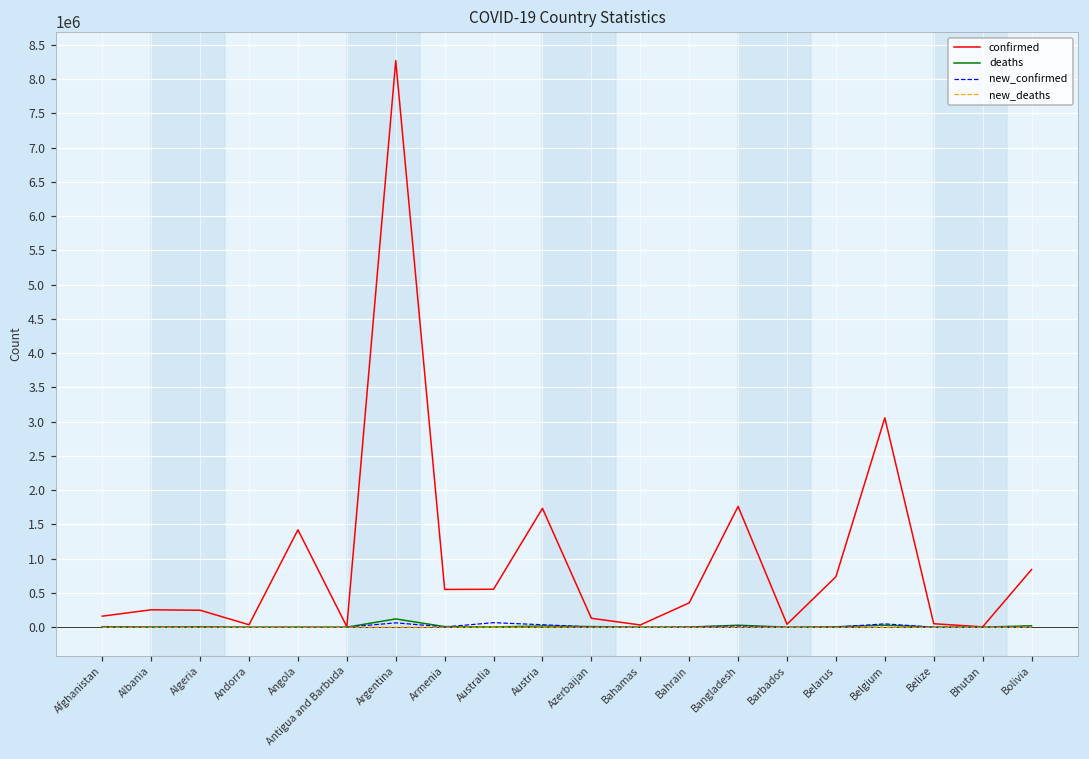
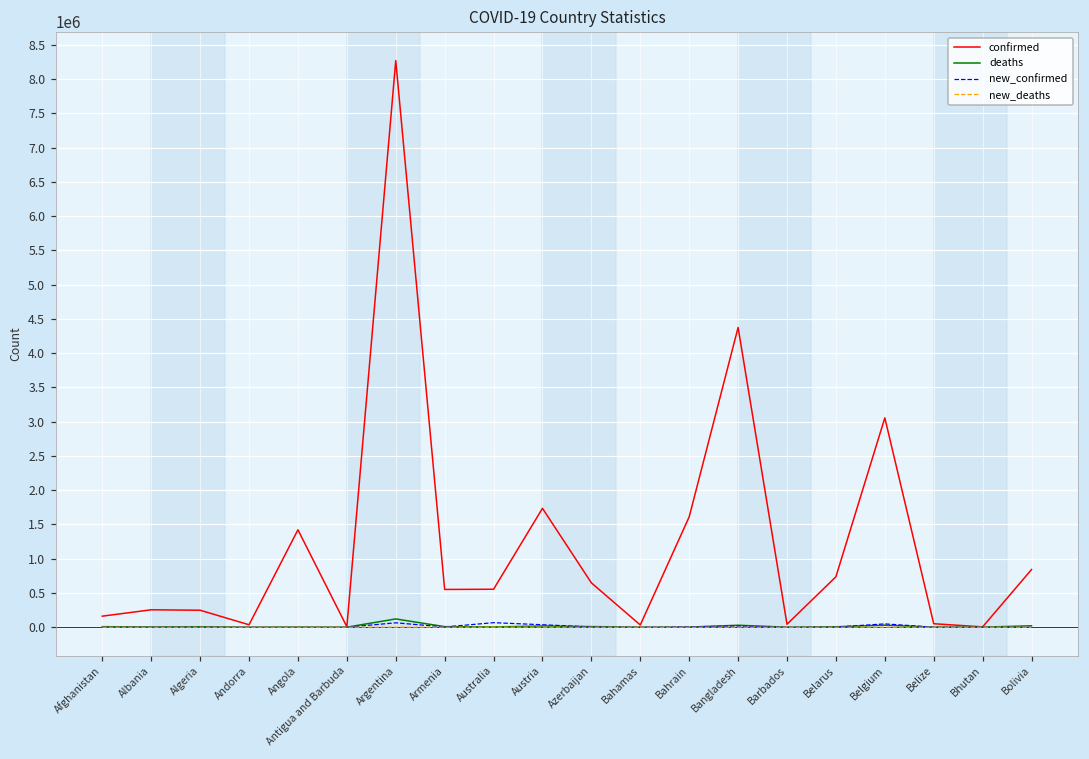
confirmed, Azerbaijan: 100000 -> 600000
confirmed, Bahrain: 400000 -> 1600000
confirmed, Bangladesh: 1800000 -> 4400000
